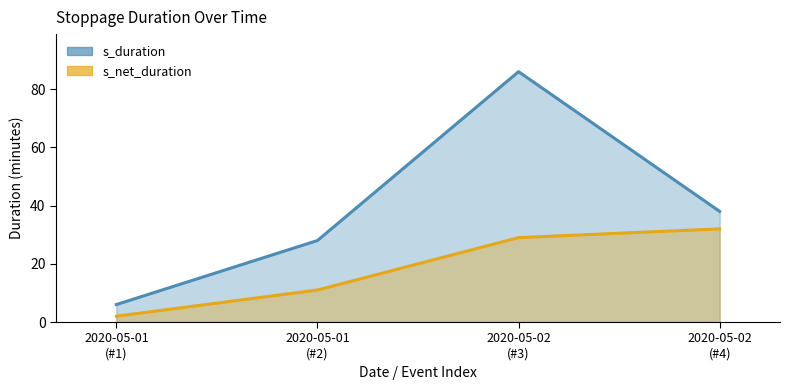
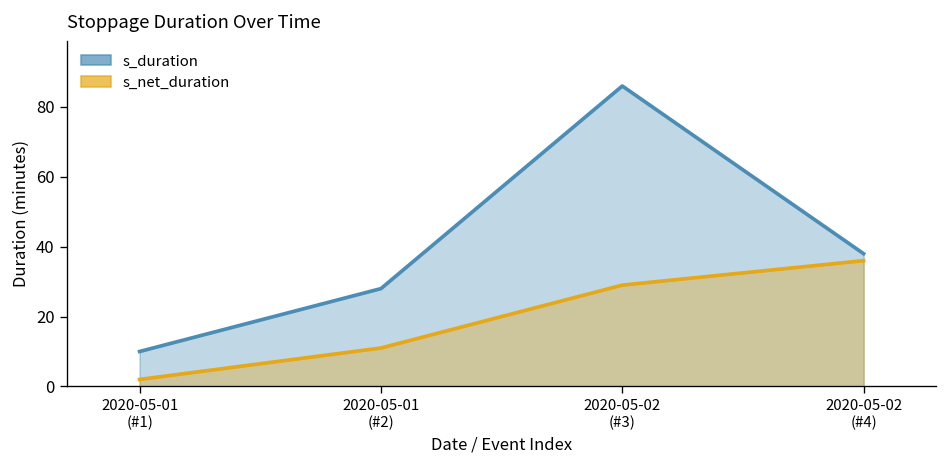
s_duration, 2020-05-01 (#1): 6 -> 10
s_net_duration, 2020-05-02 (#4): 32 -> 36
